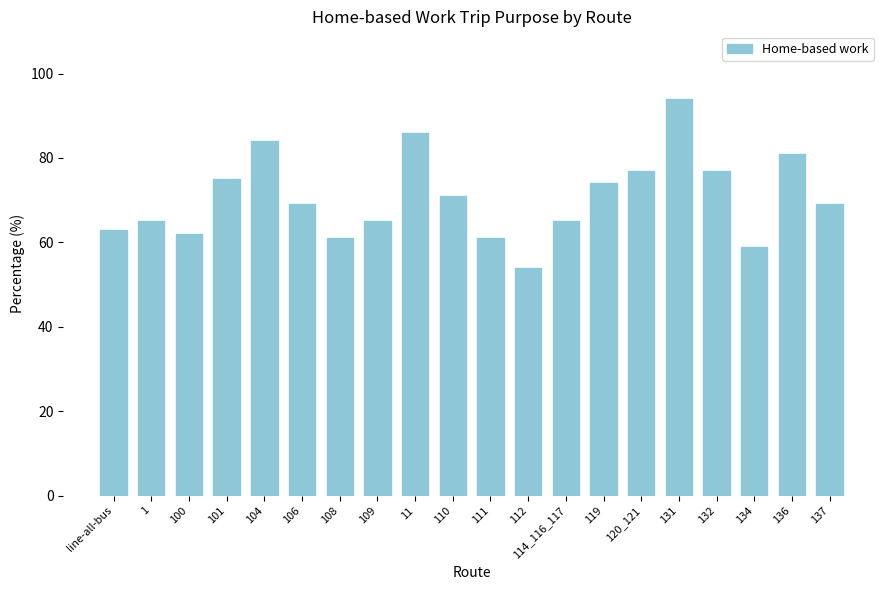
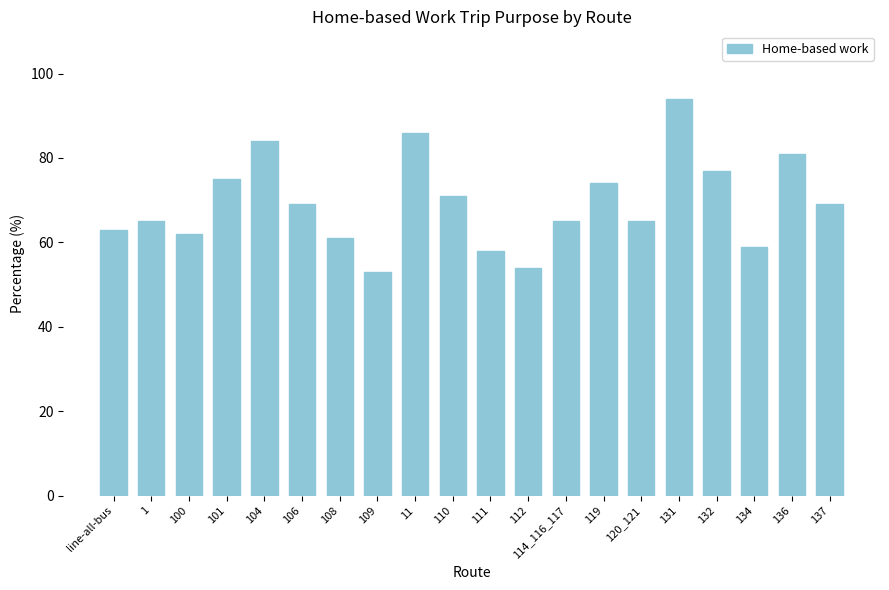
109: 65 -> 53
111: 61 -> 58
120_121: 77 -> 65
